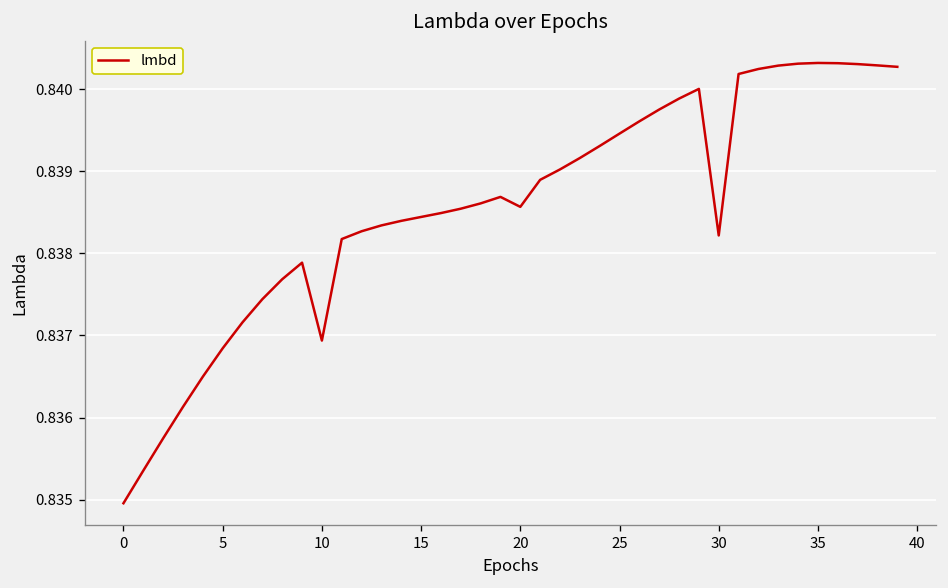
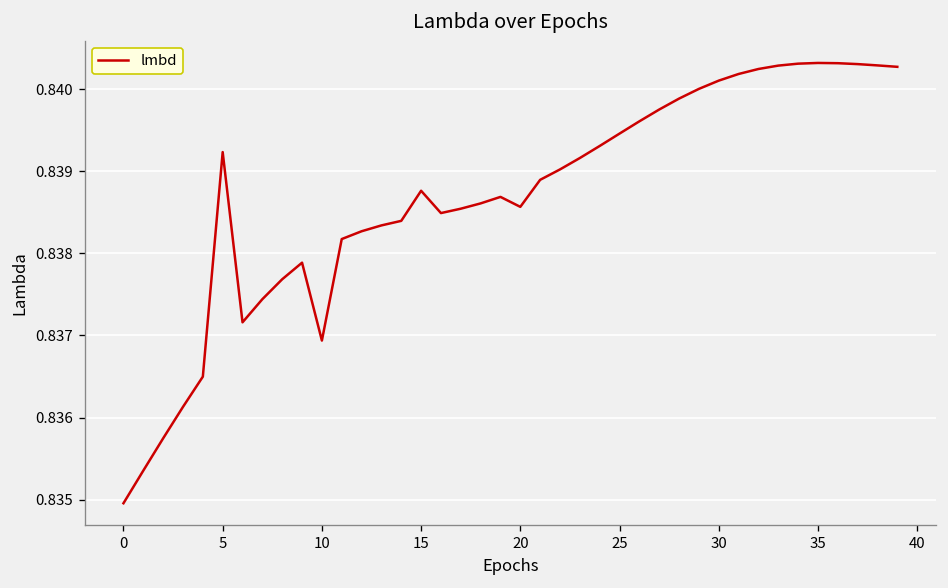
5: 0.8368 -> 0.8392
15: 0.8384 -> 0.8388
30: 0.8382 -> 0.8401
